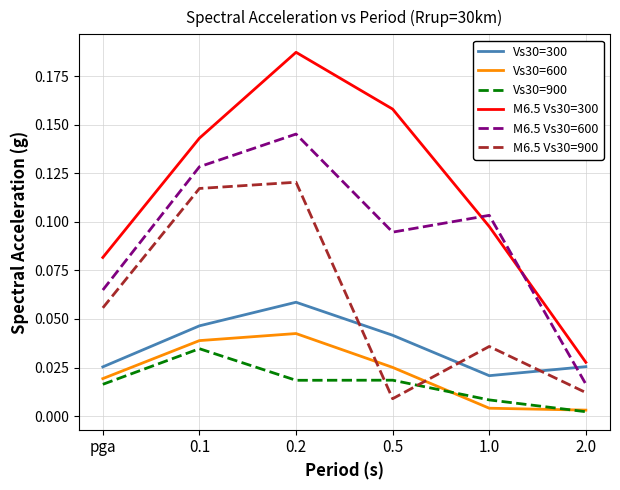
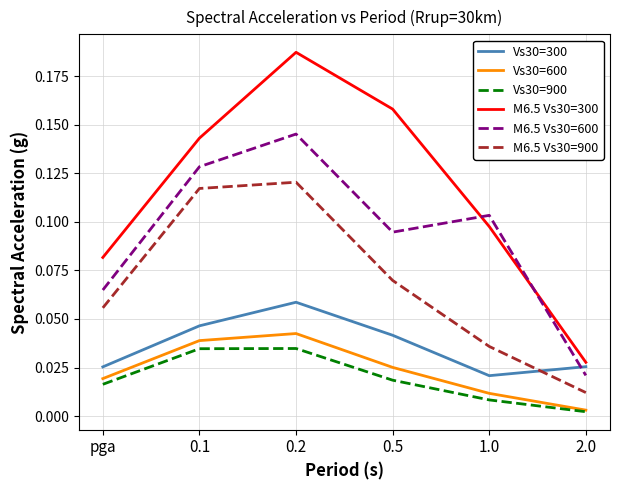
Vs30=900, 0.2: 0.018 -> 0.035
M6.5 Vs30=900, 0.5: 0.009 -> 0.070
Vs30=600, 1.0: 0.004 -> 0.012
M6.5 Vs30=600, 2.0: 0.016 -> 0.021
